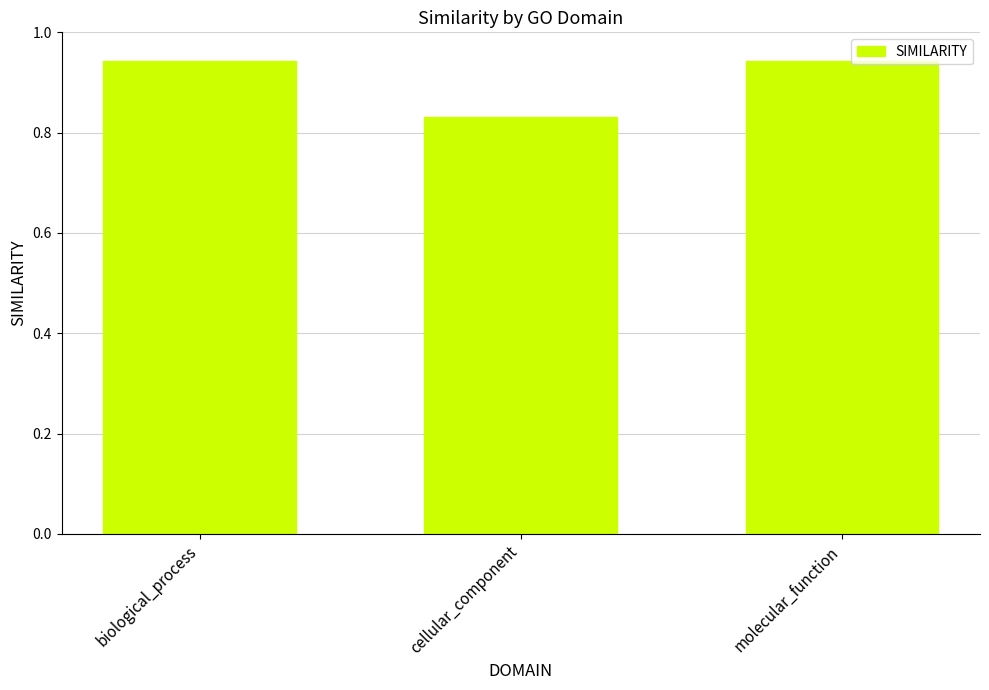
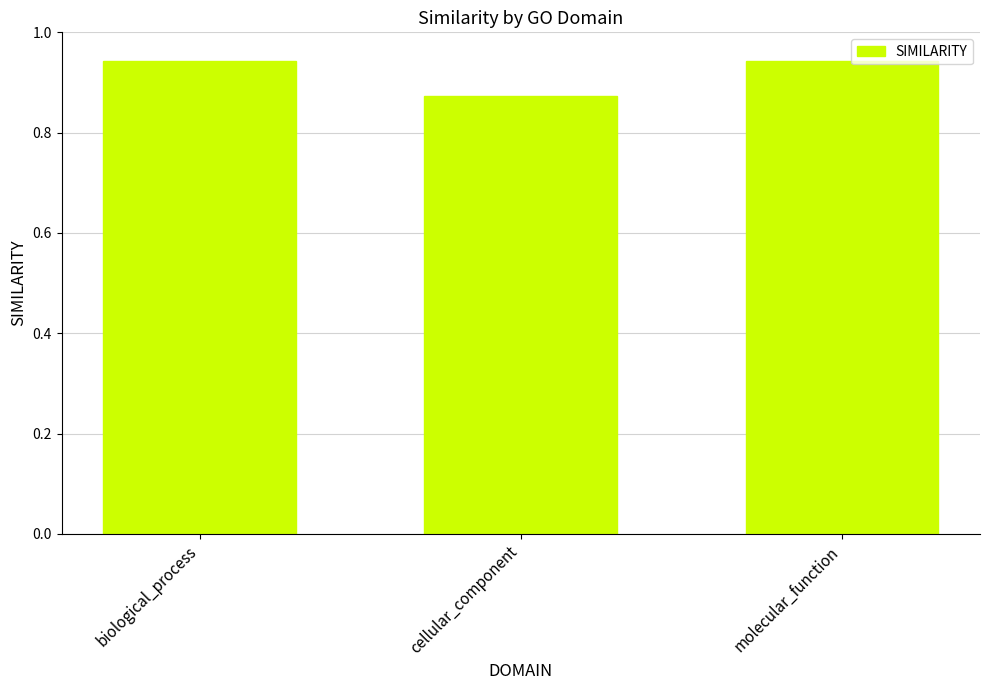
cellular_component: 0.83 -> 0.87
